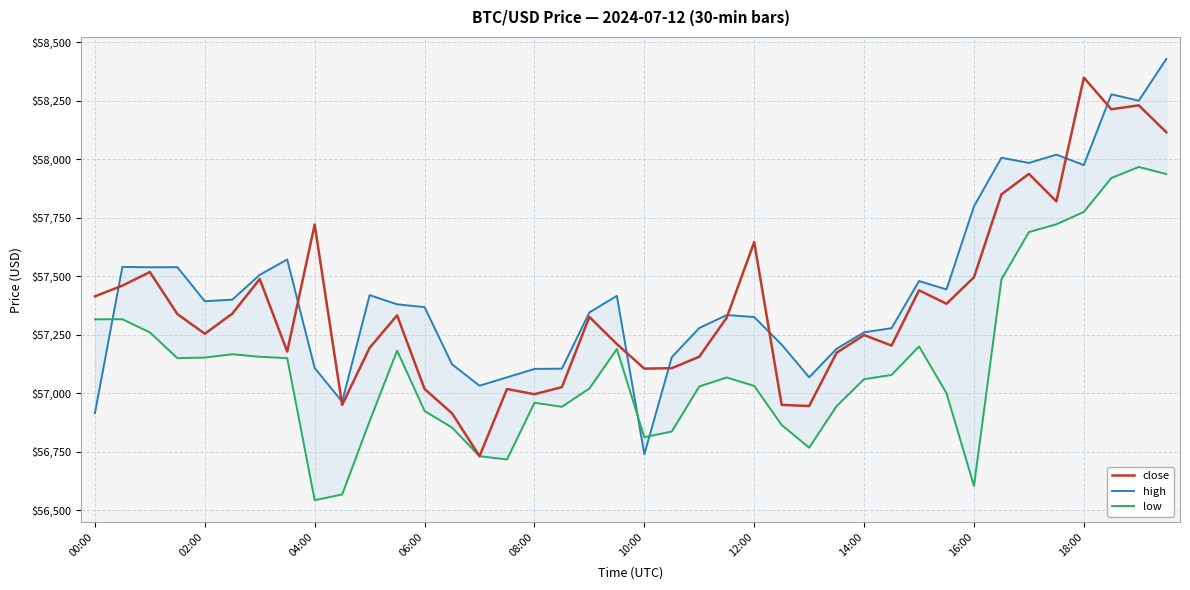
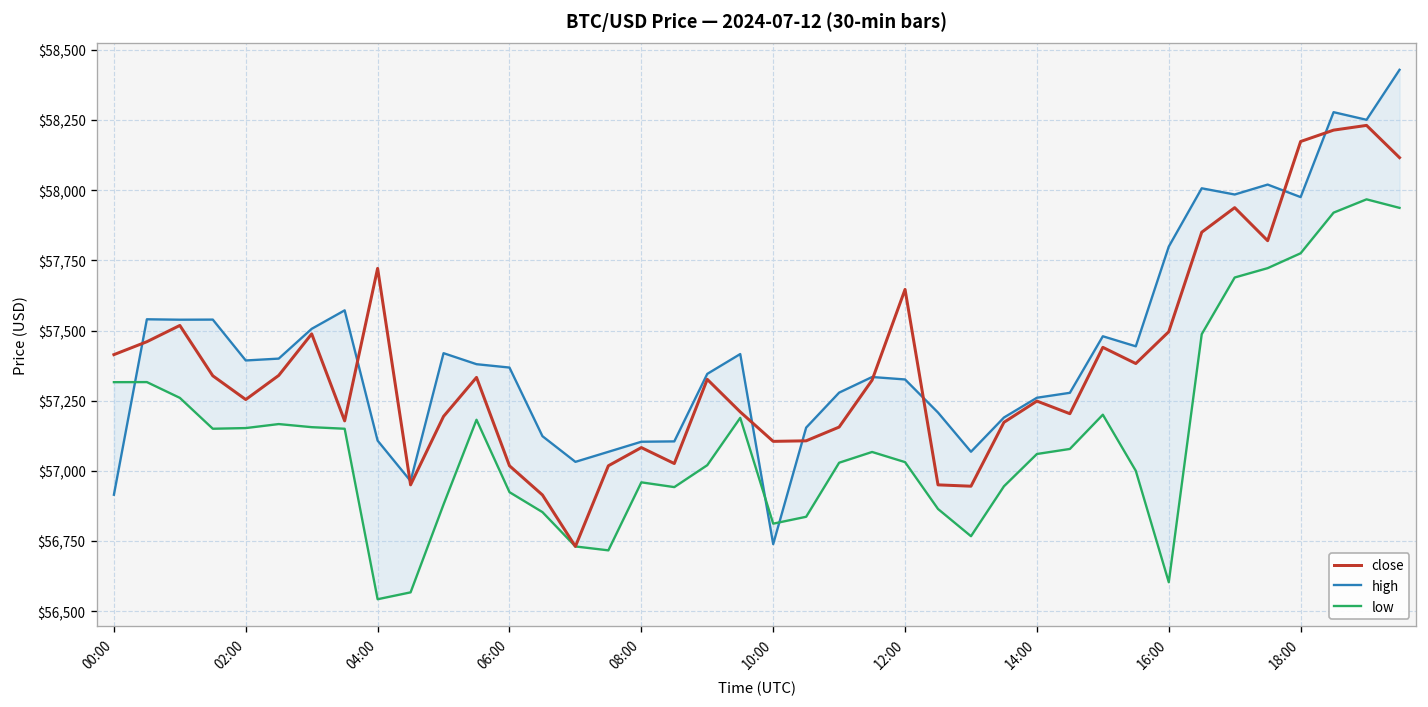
close, 08:00: $57,000 -> $57,080
close, 18:00: $58,350 -> $58,170
